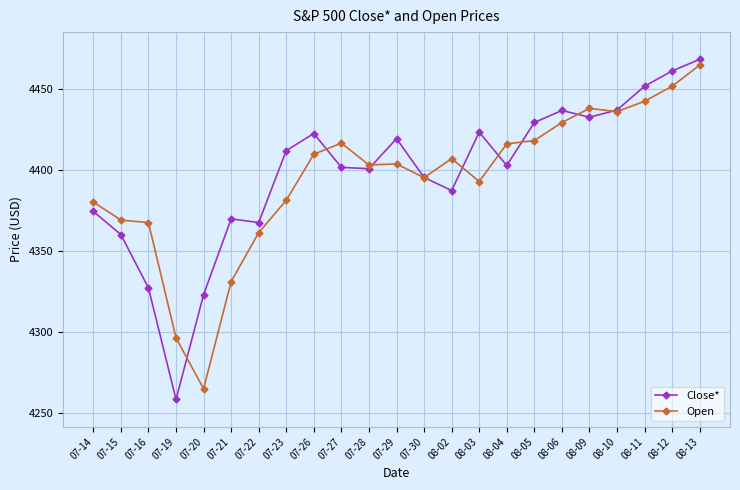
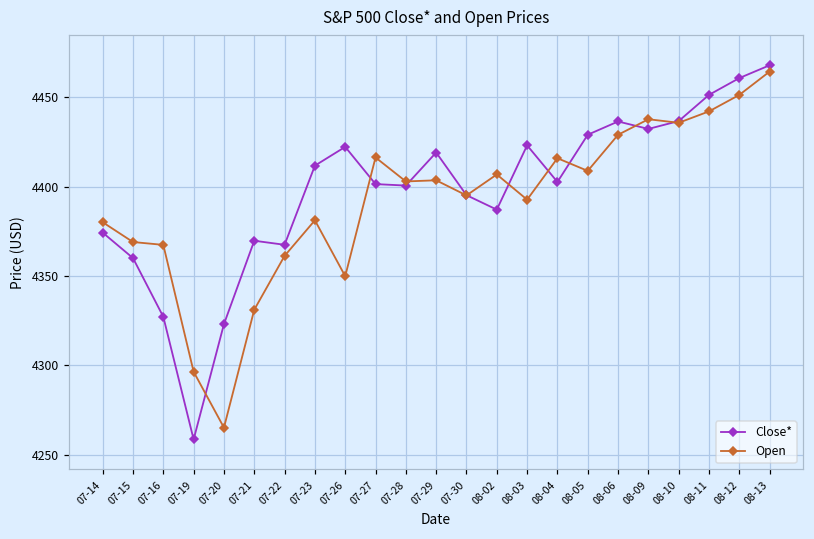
Open, 07-26: 4410 -> 4350
Open, 08-05: 4418 -> 4409
